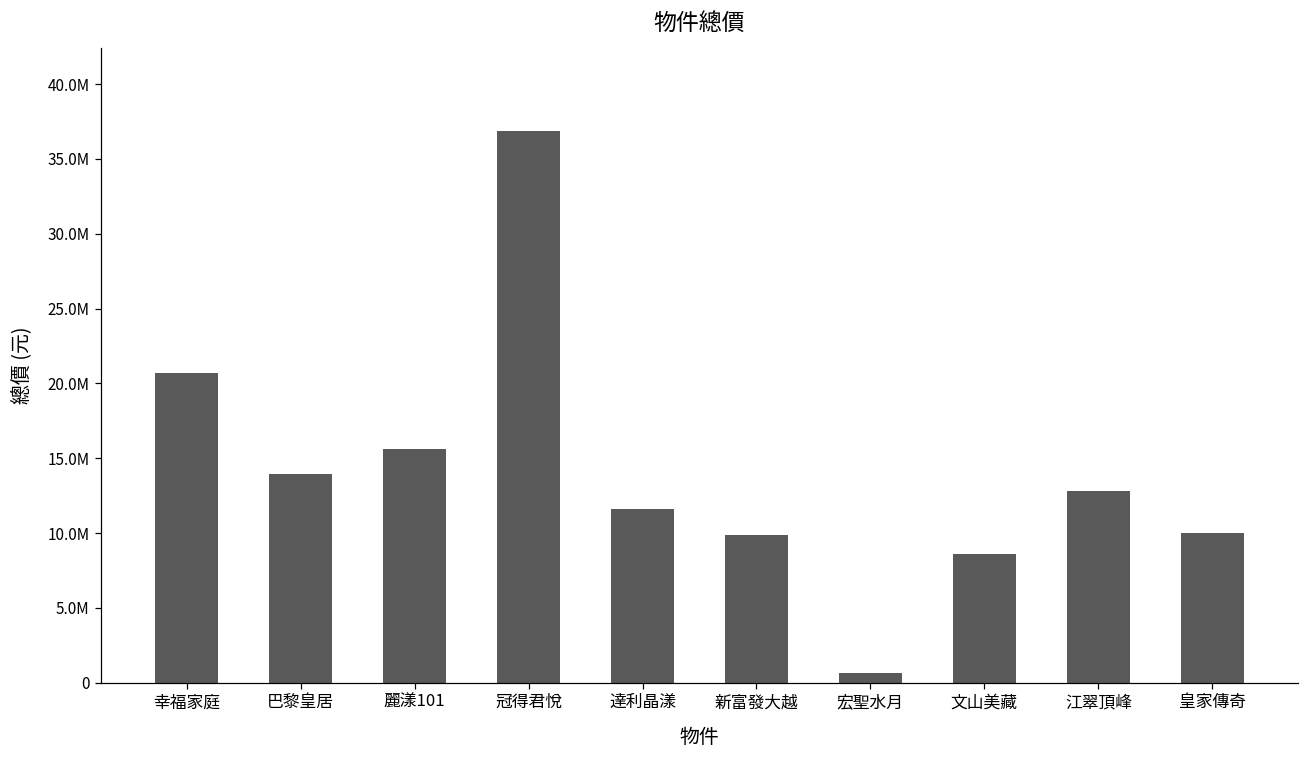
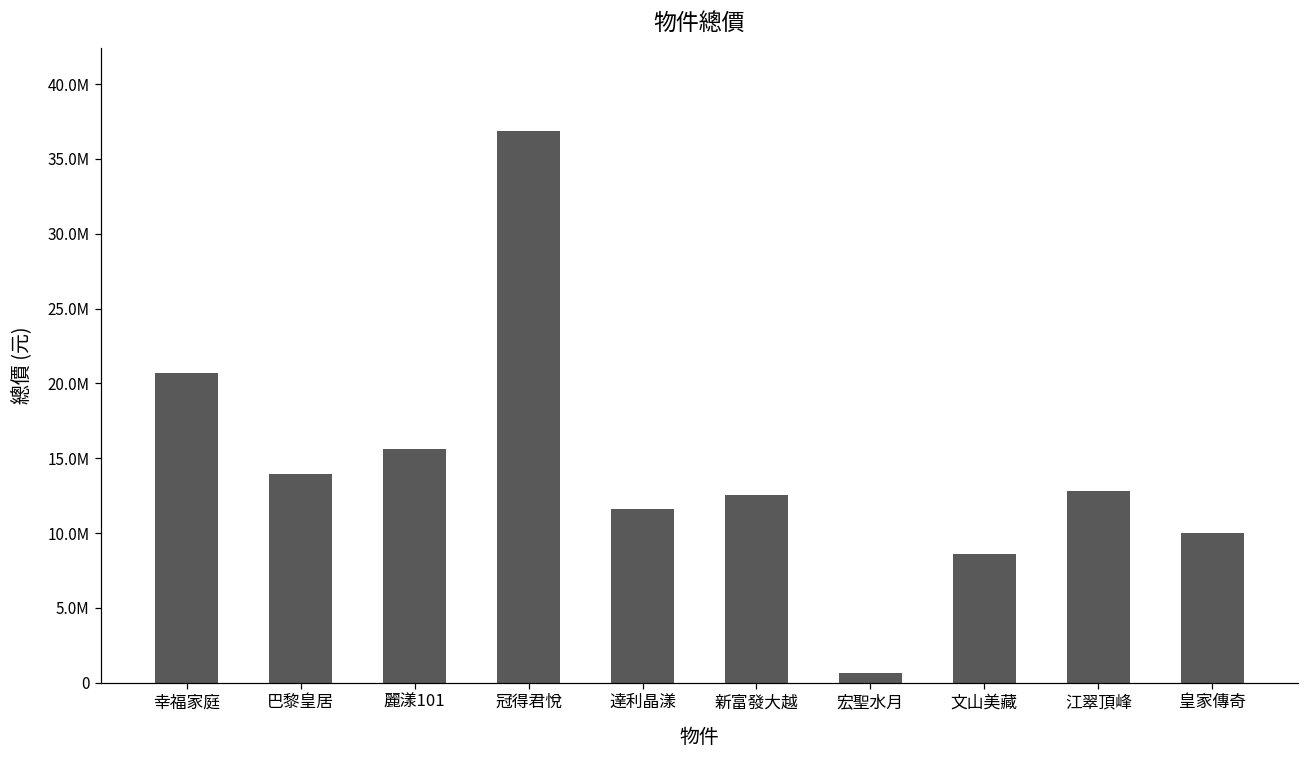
新富發大越: 9900000 -> 12600000
